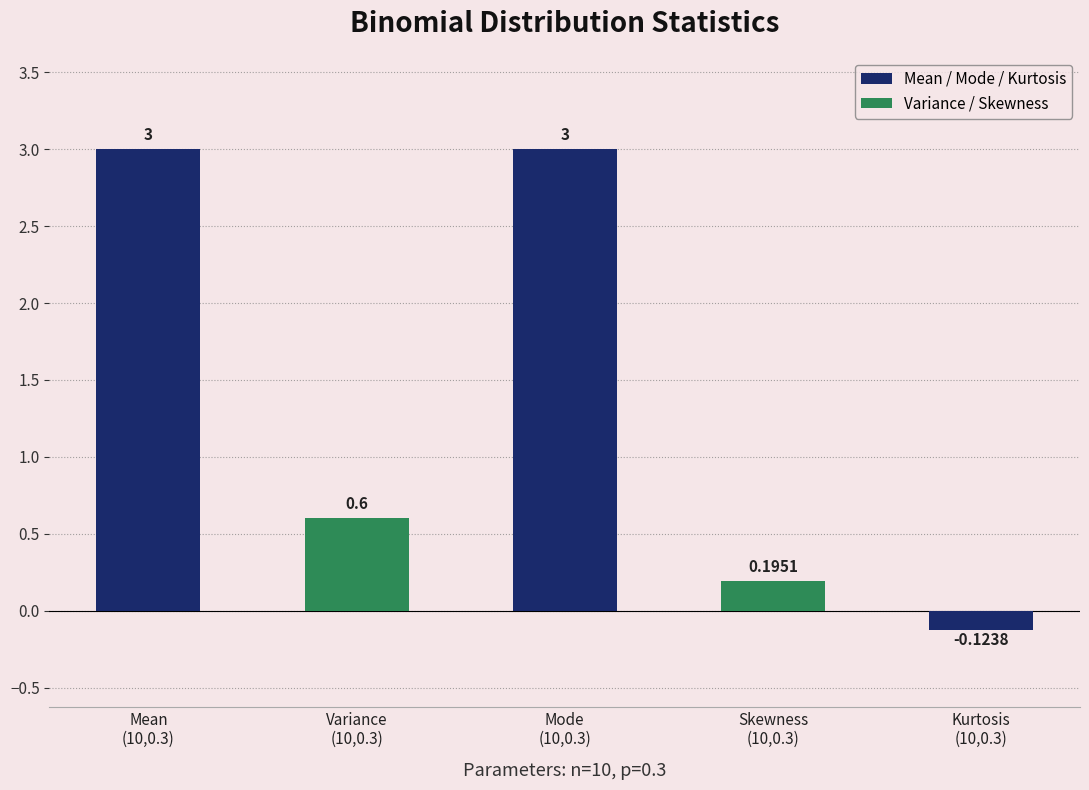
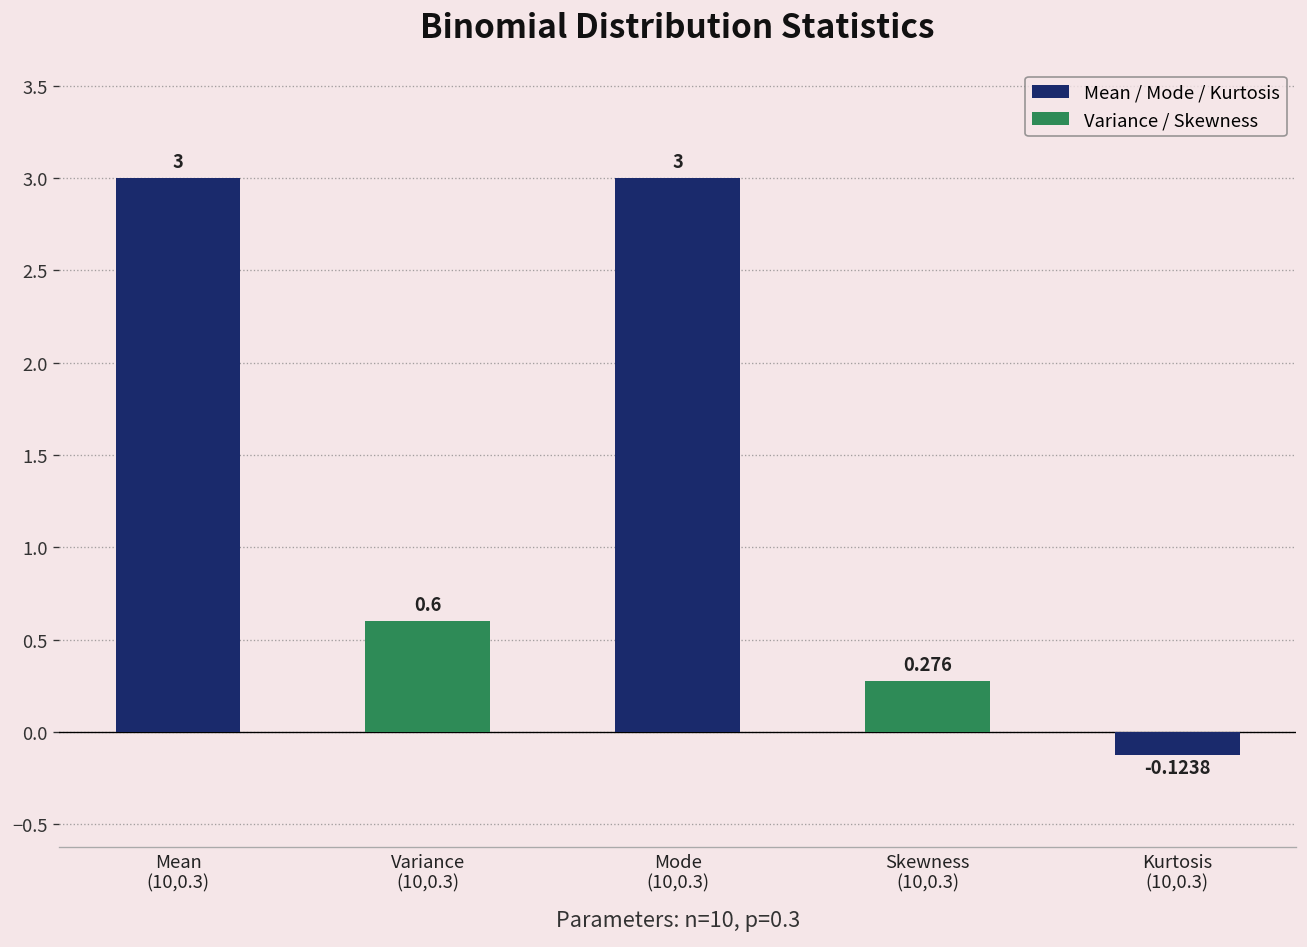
Skewness (10,0.3): 0.1951 -> 0.276
